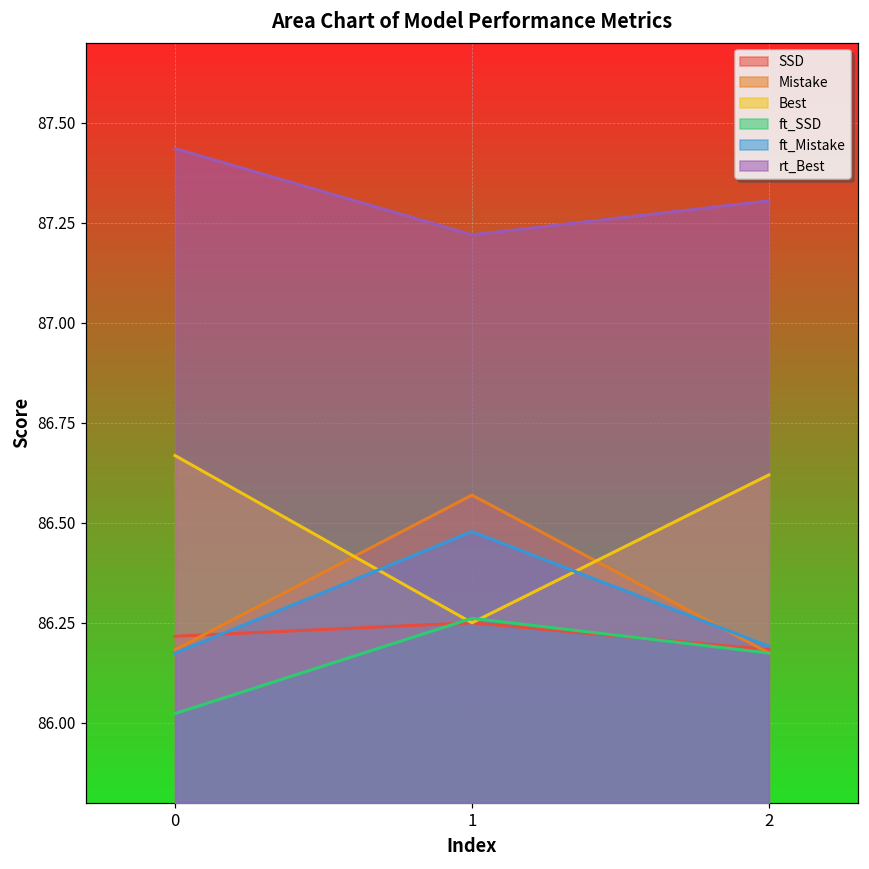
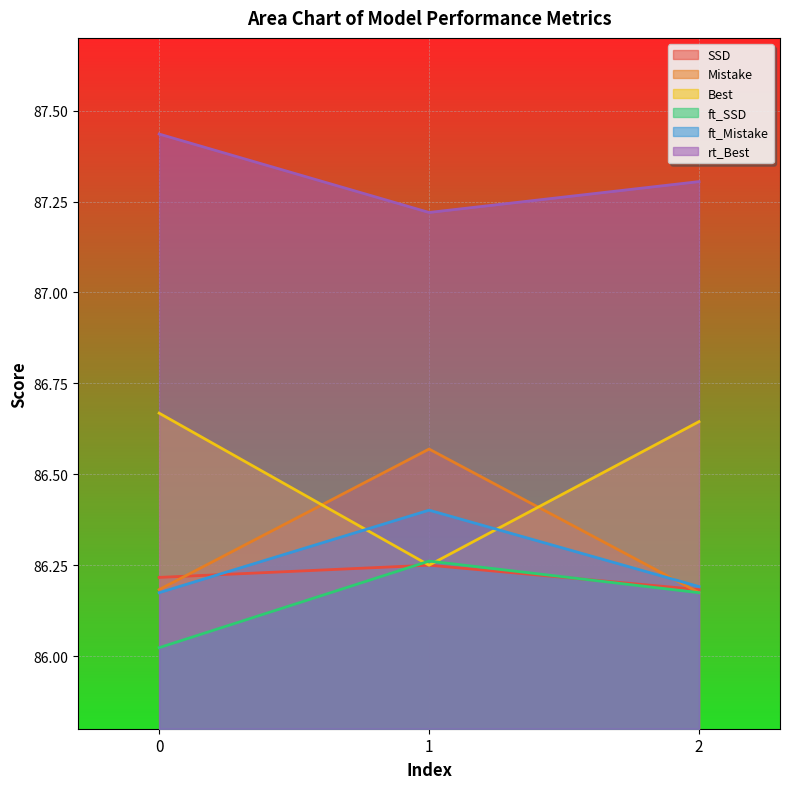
ft_Mistake, 1: 86.48 -> 86.40
Best, 2: 86.62 -> 86.64
